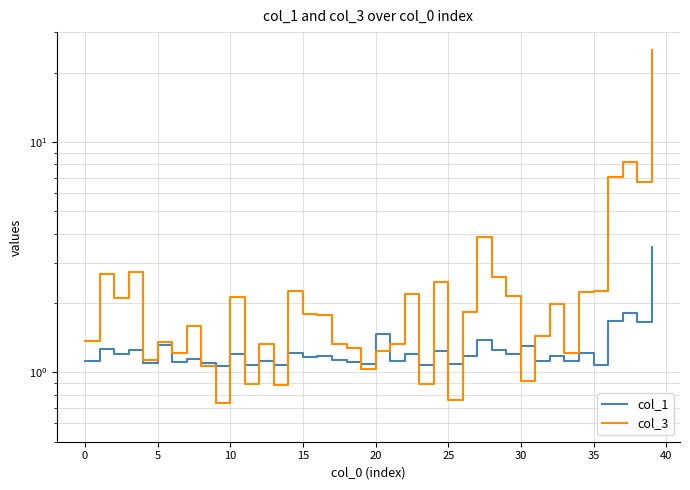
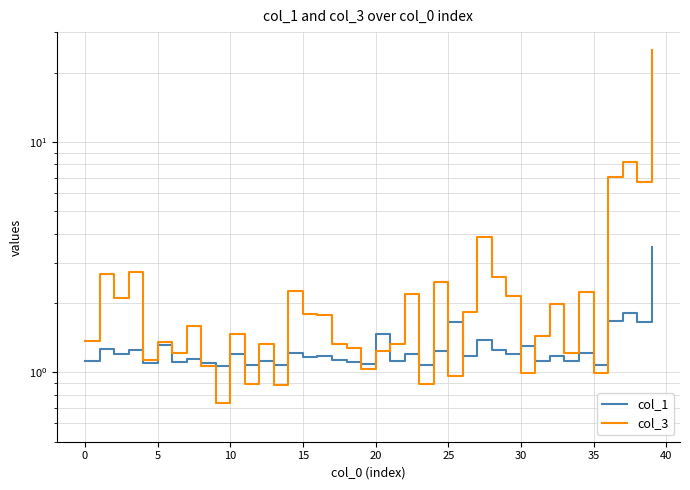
col_3, 10: 2.1 -> 1.5
col_1, 25: 1.1 -> 1.7
col_3, 25: 0.76 -> 0.96
col_3, 30: 0.91 -> 1.00
col_3, 35: 2.3 -> 1.00
